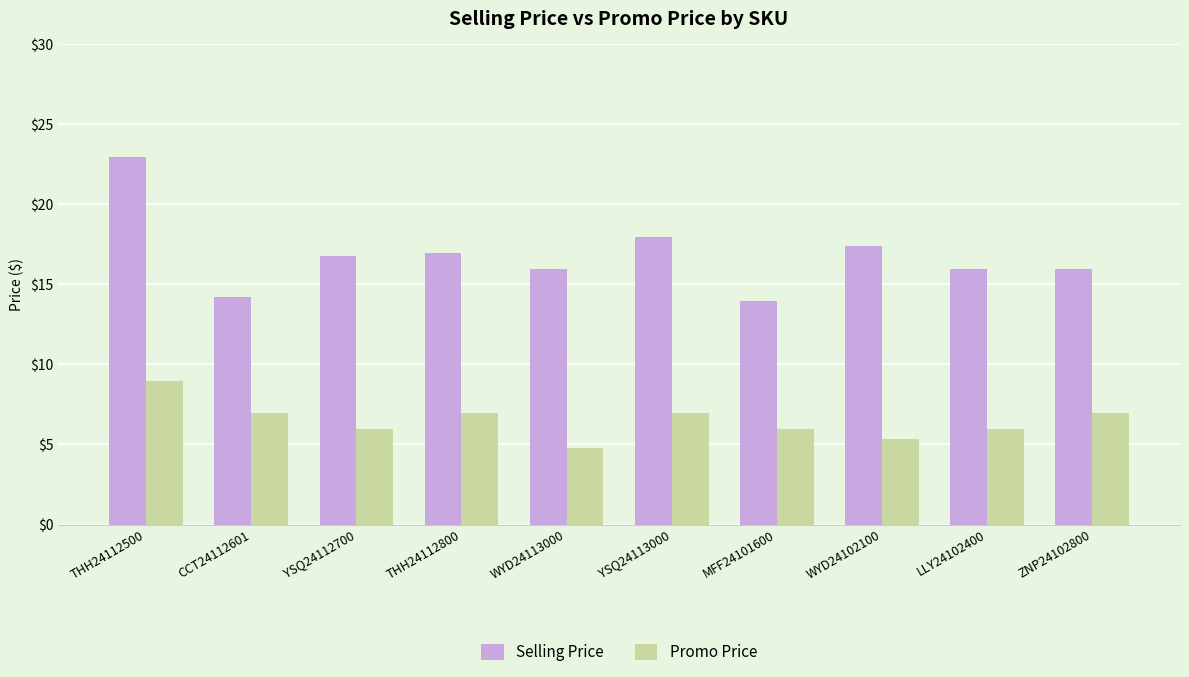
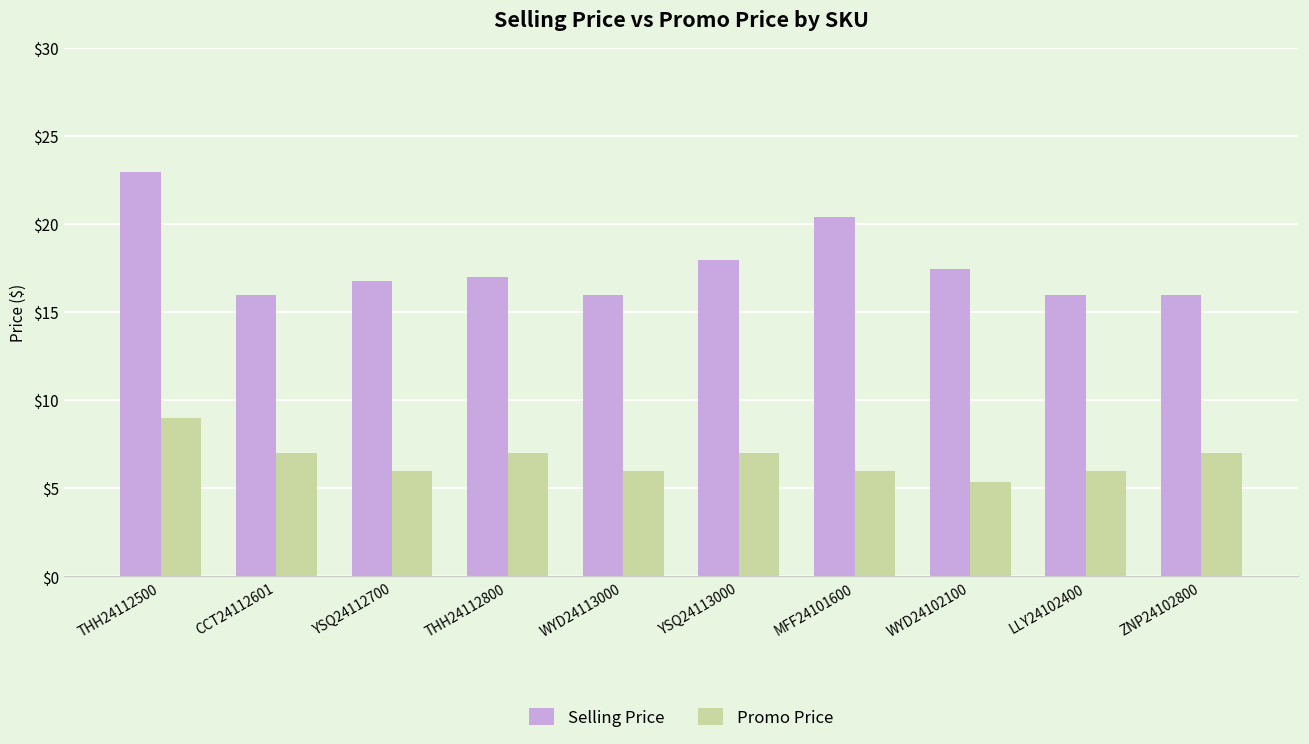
Selling Price, CCT24112601: $14.2 -> $16.0
Promo Price, WYD24113000: $4.8 -> $6.0
Selling Price, MFF24101600: $14.0 -> $20.4
